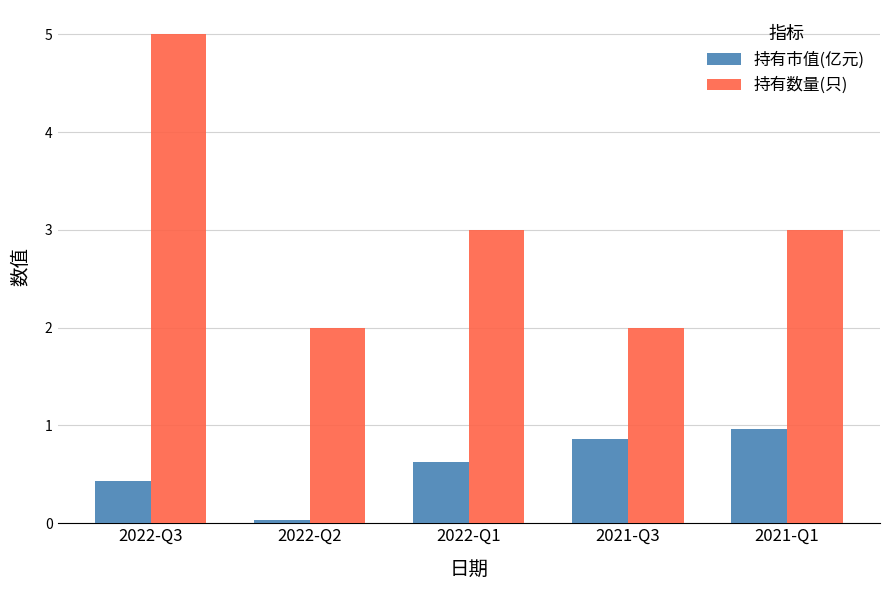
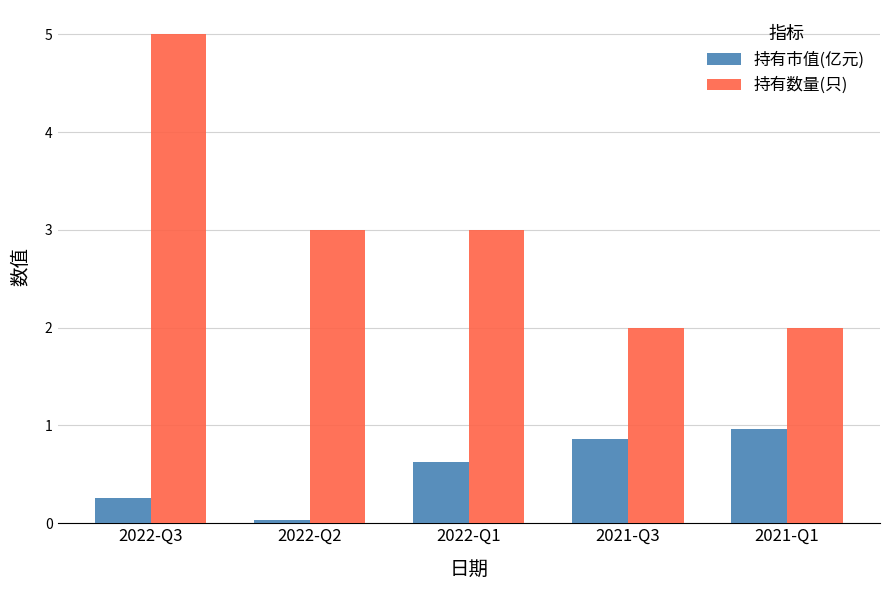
持有市值(亿元), 2022-Q3: 0.4 -> 0.3
持有数量(只), 2022-Q2: 2 -> 3
持有数量(只), 2021-Q1: 3 -> 2
